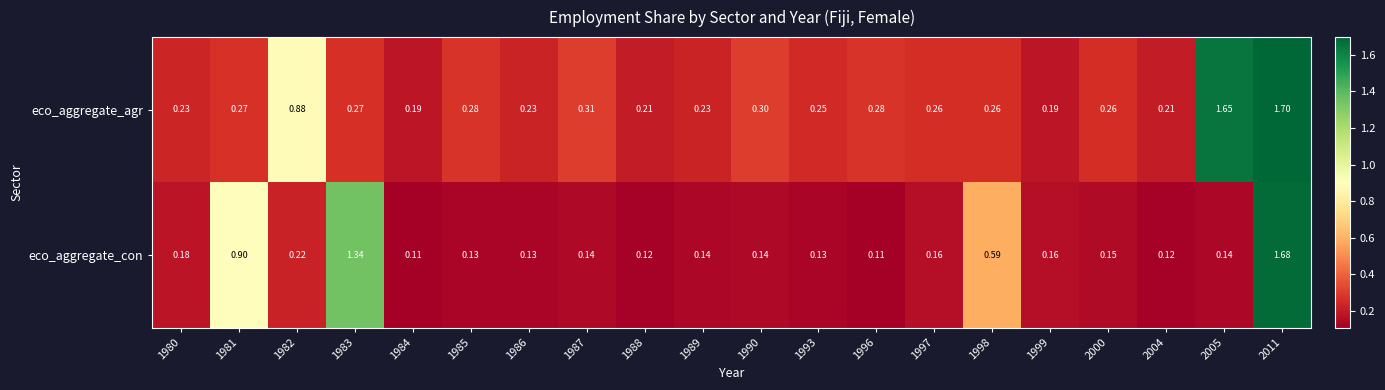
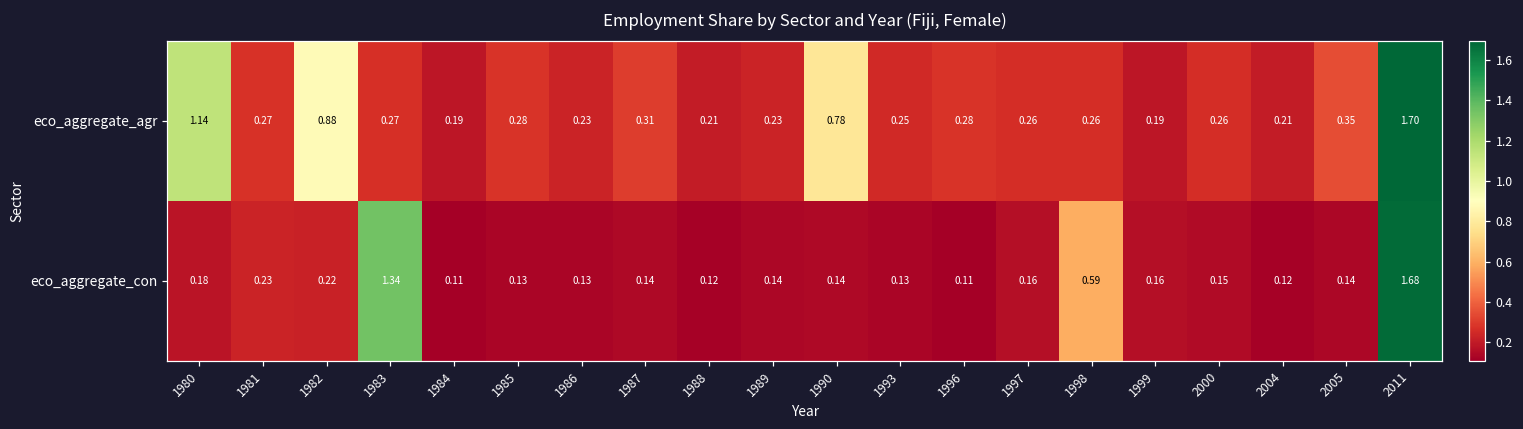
eco_aggregate_agr, 1980: 0.23 -> 1.14
eco_aggregate_agr, 1990: 0.30 -> 0.78
eco_aggregate_agr, 2005: 1.65 -> 0.35
eco_aggregate_con, 1981: 0.90 -> 0.23
